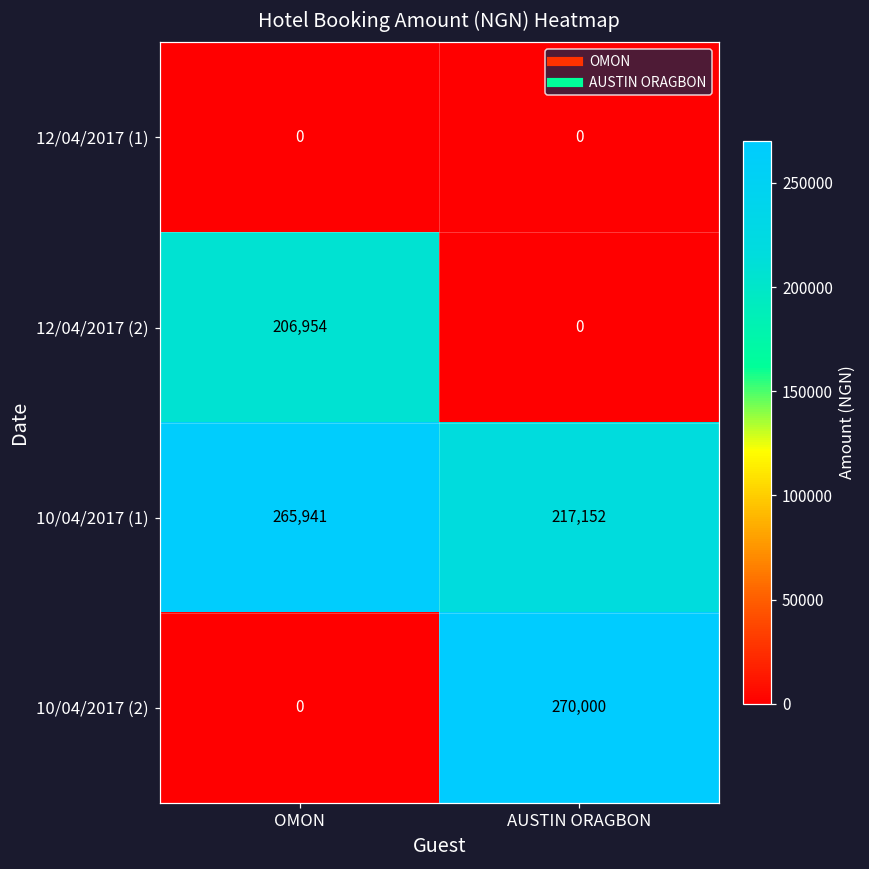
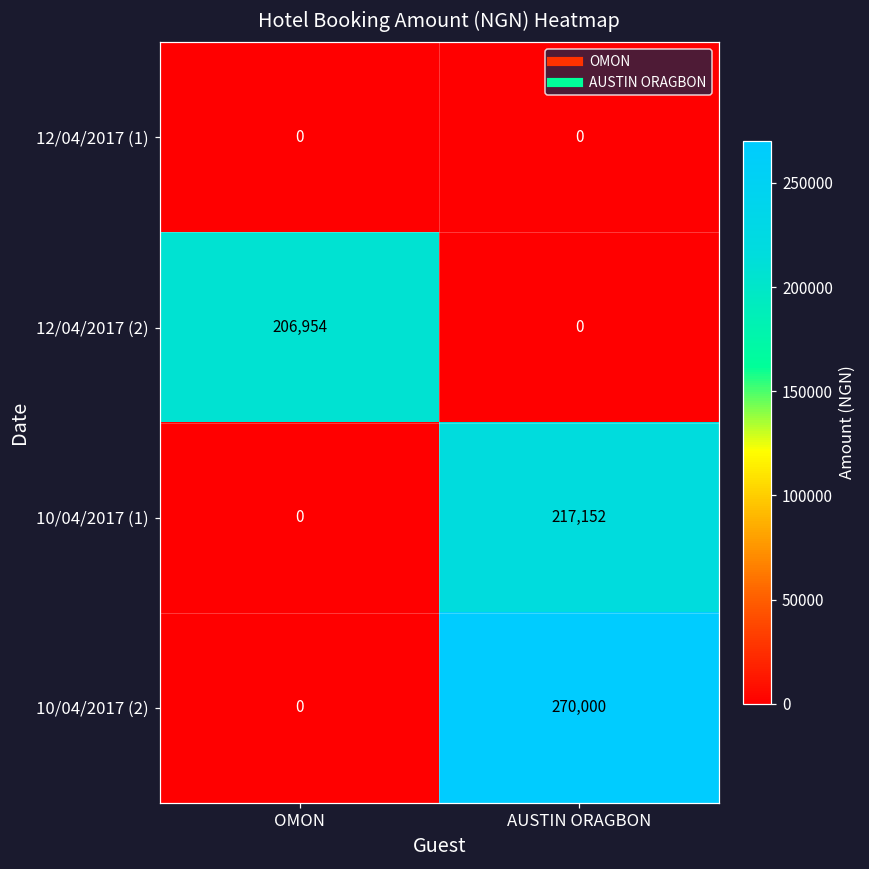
10/04/2017 (1), OMON: 265,941 -> 0
